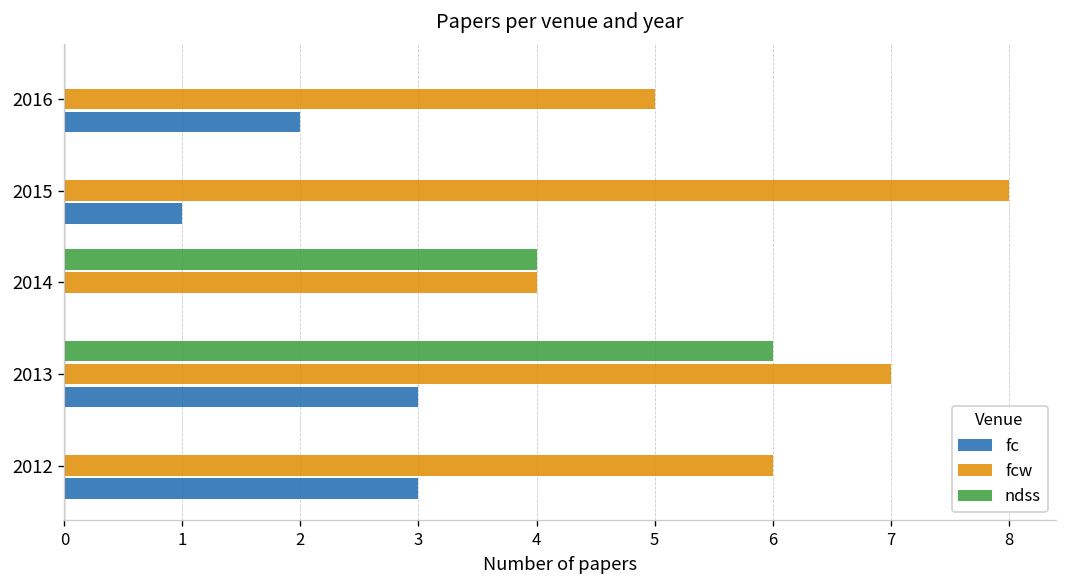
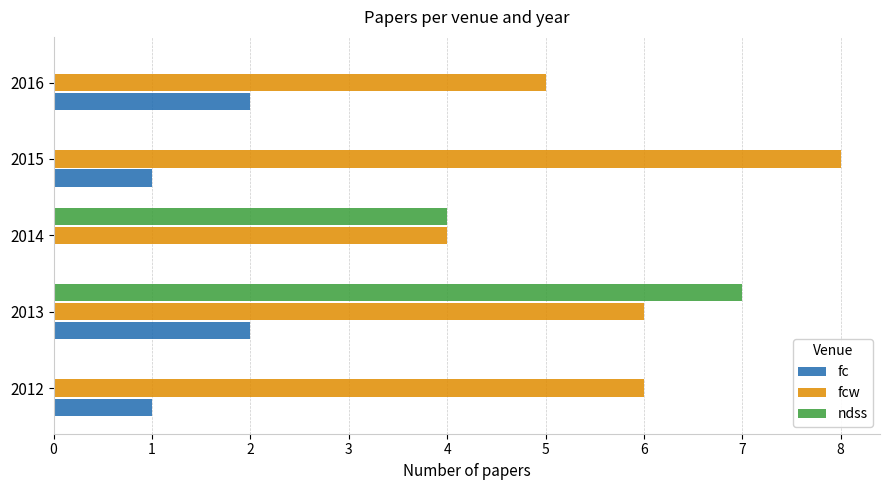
ndss, 2013: 6 -> 7
fcw, 2013: 7 -> 6
fc, 2013: 3 -> 2
fc, 2012: 3 -> 1
